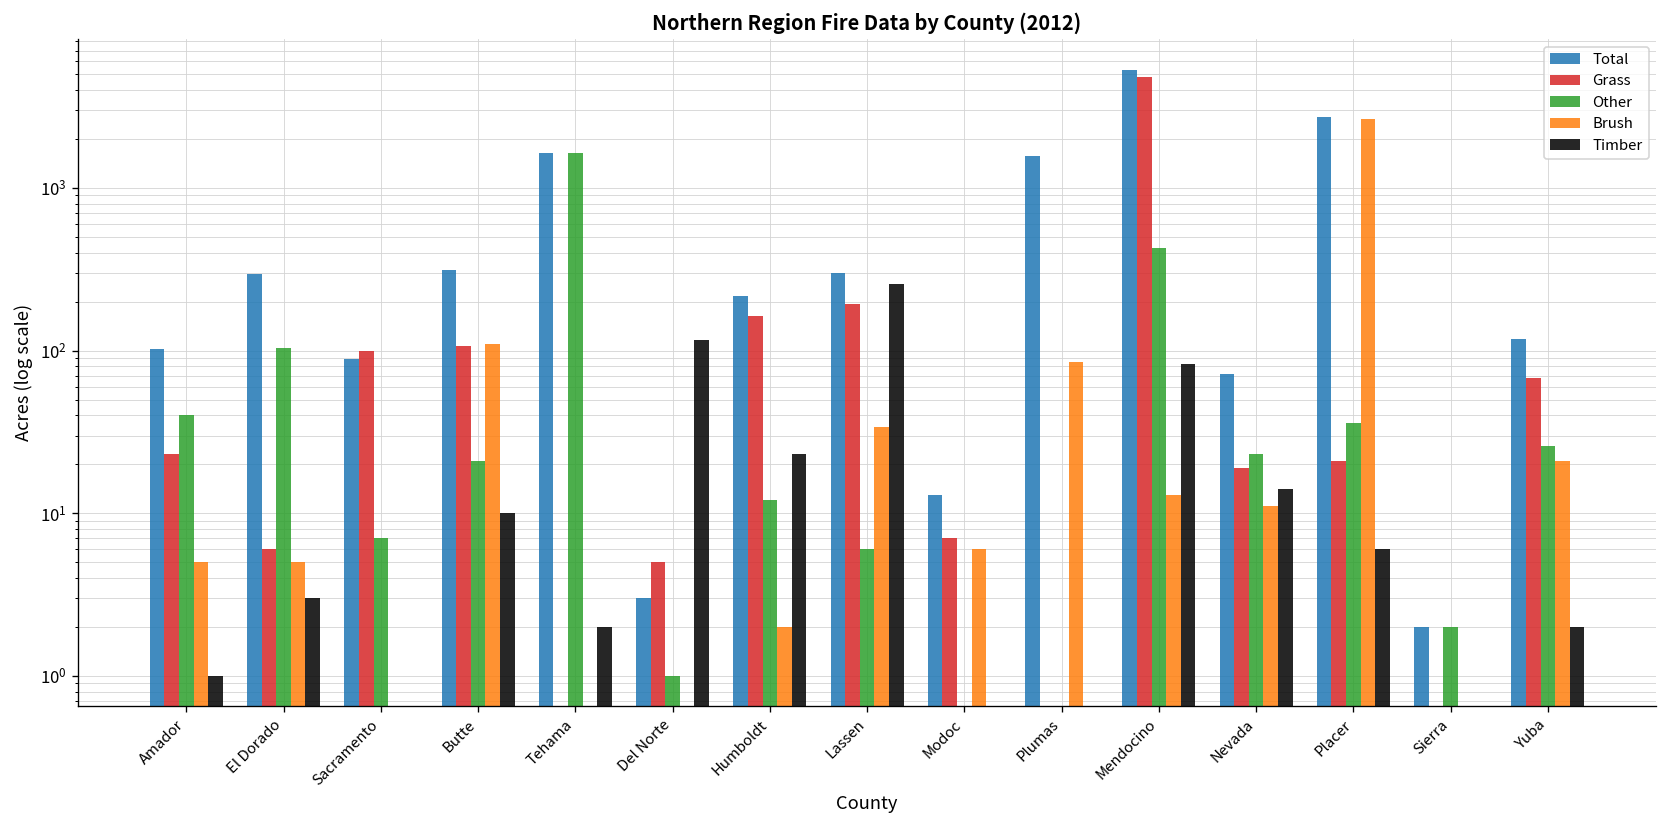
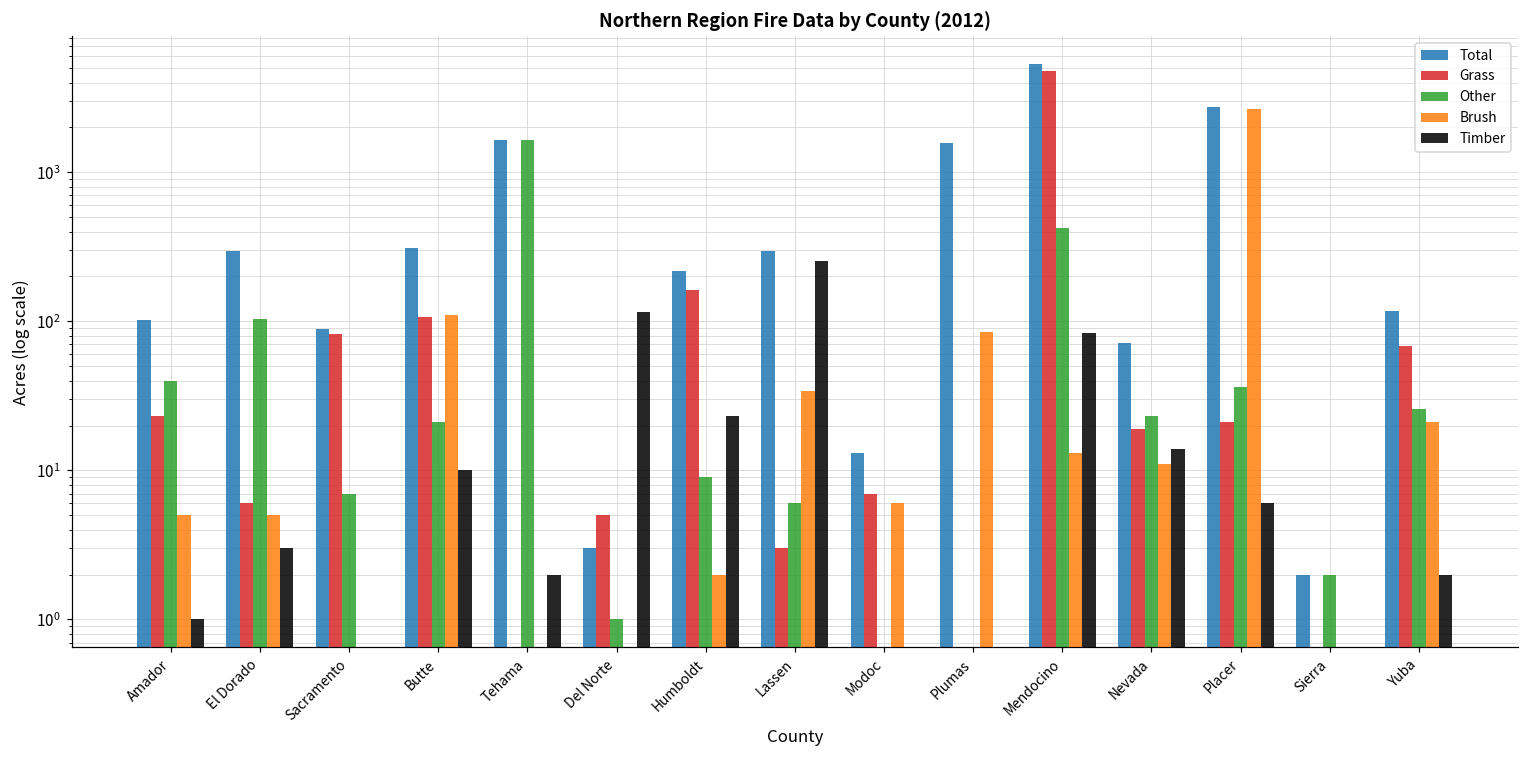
Grass, Sacramento: 100 -> 80
Other, Humboldt: 12 -> 9
Grass, Lassen: 190 -> 3
